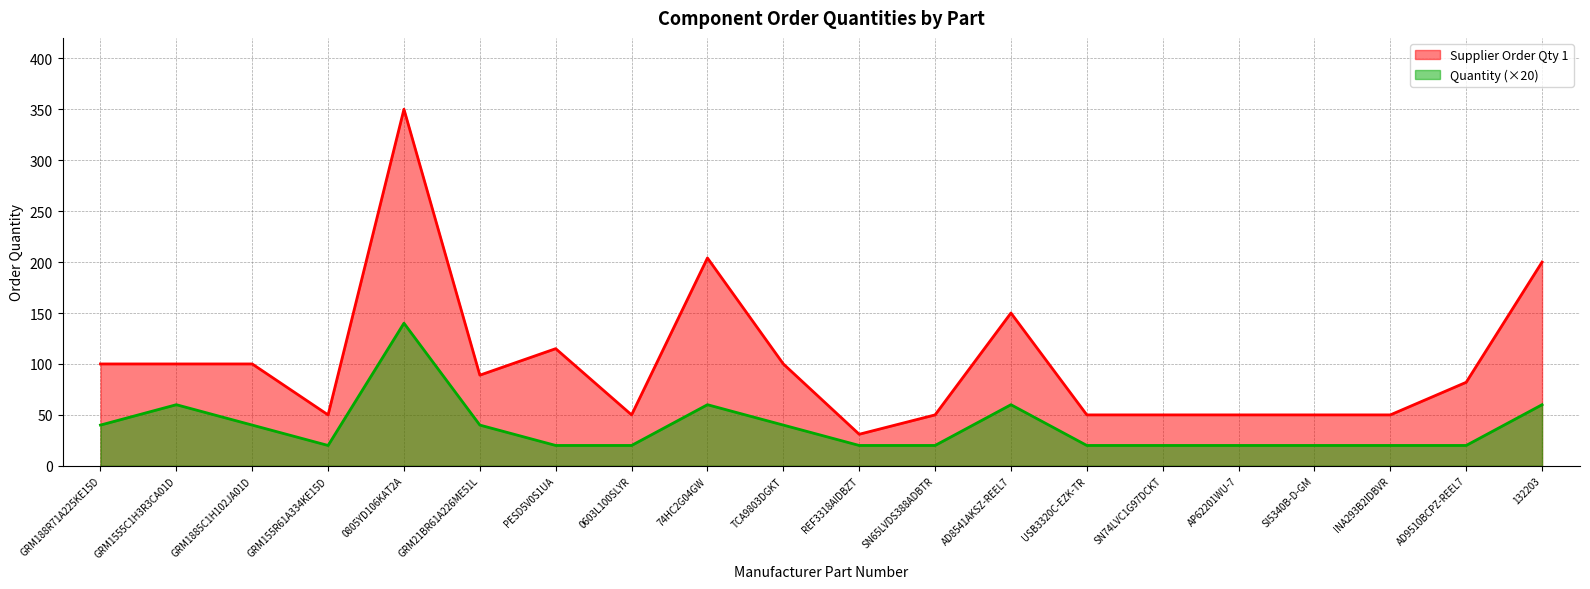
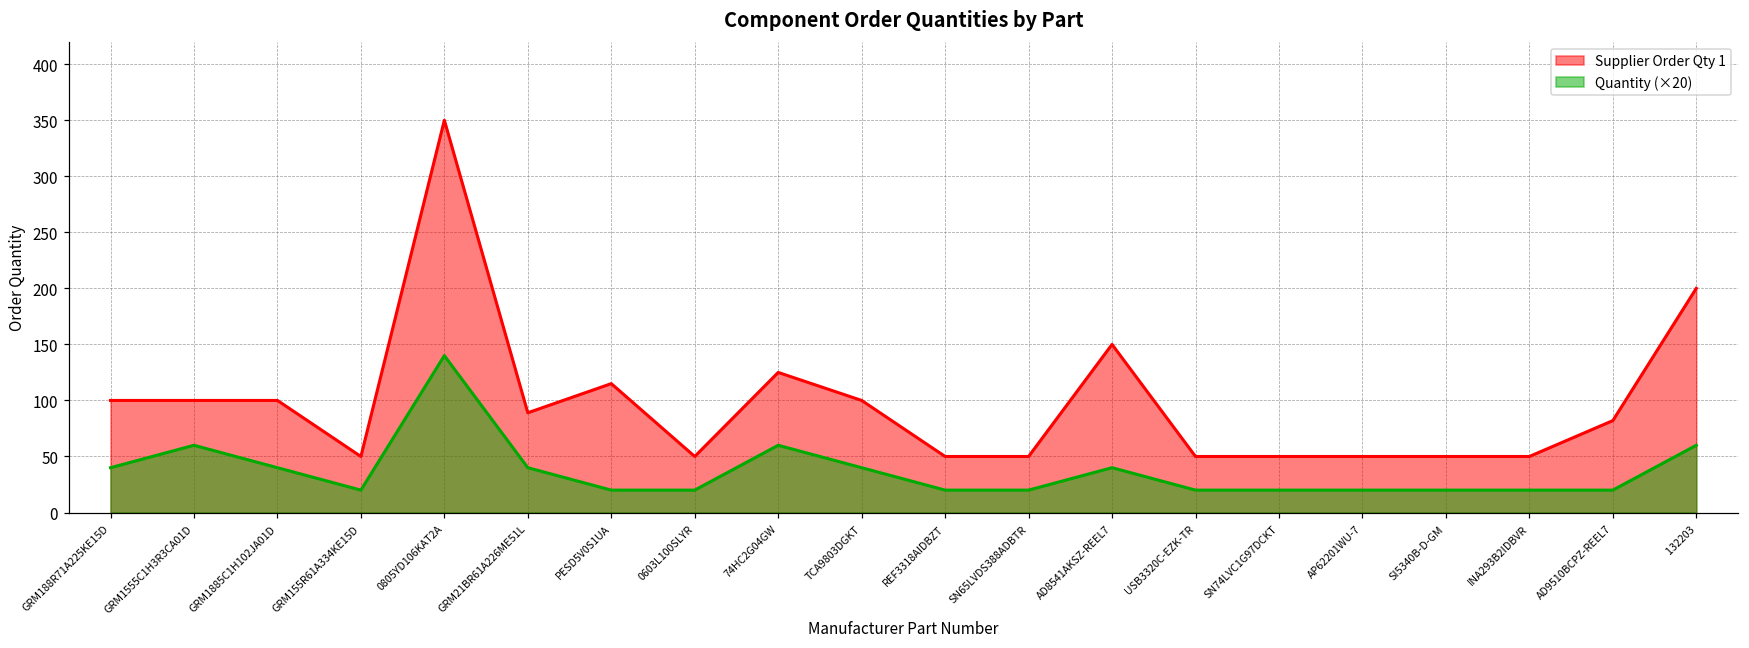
Supplier Order Qty 1, 74HC2G04GW: 204 -> 125
Supplier Order Qty 1, REF3318AIDBZT: 31 -> 50
Quantity (×20), AD8541AKSZ-REEL7: 60 -> 40
